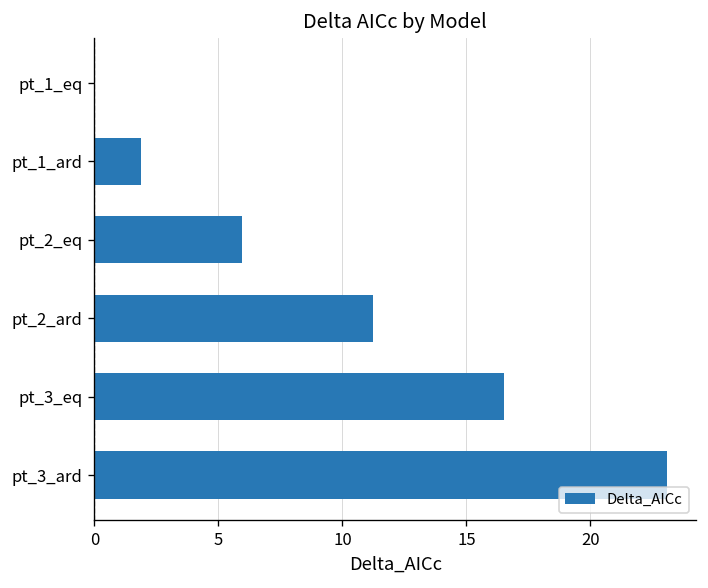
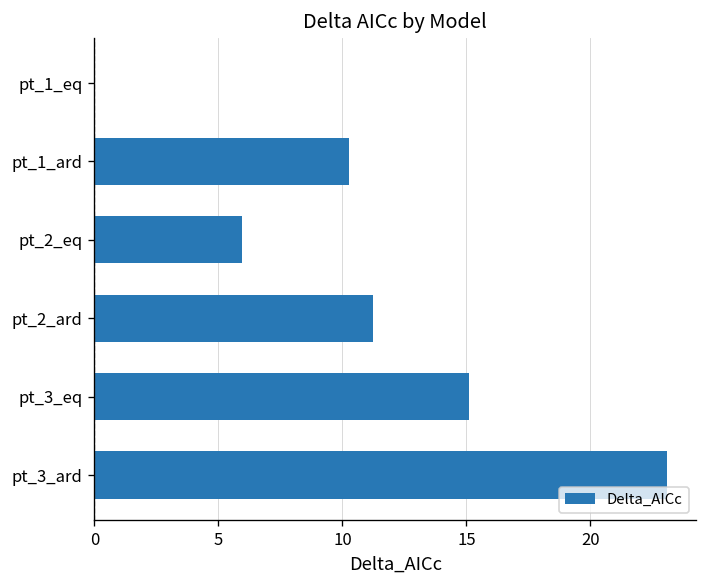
pt_1_ard: 1.9 -> 10.3
pt_3_eq: 16.5 -> 15.1
